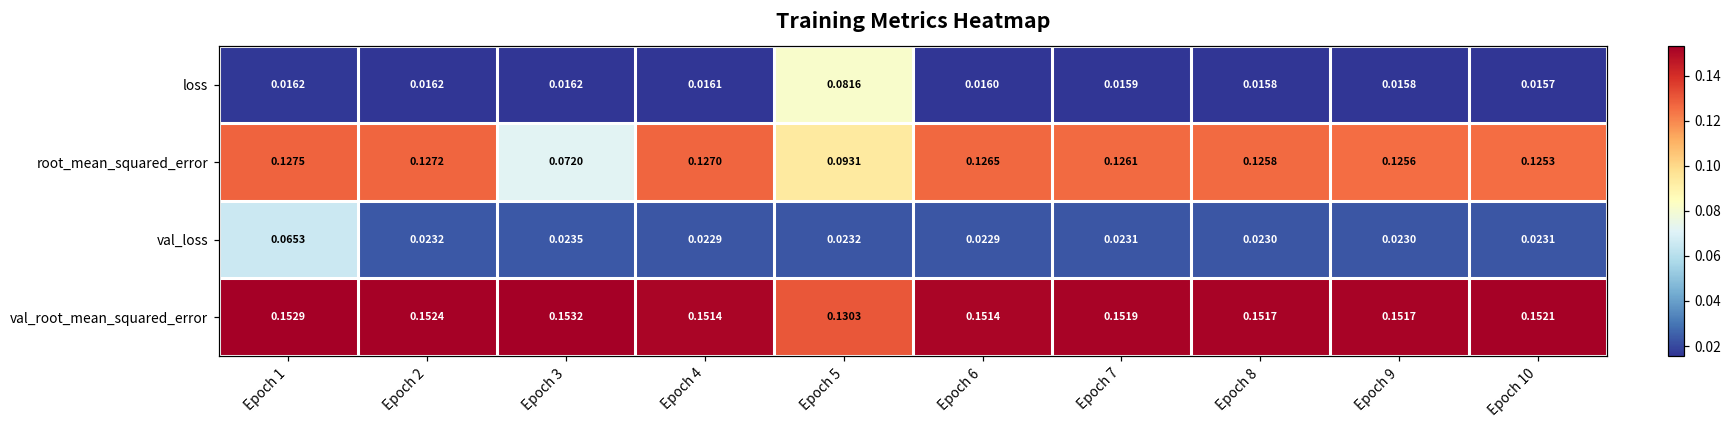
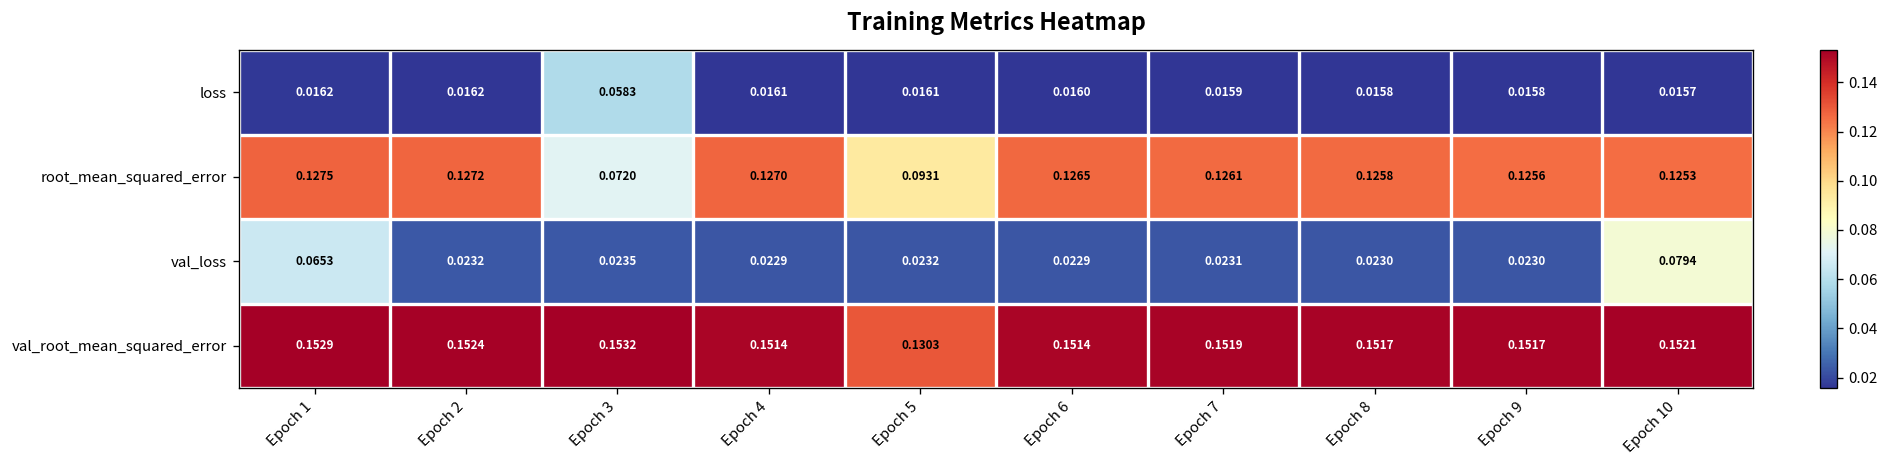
loss, Epoch 3: 0.0162 -> 0.0583
loss, Epoch 5: 0.0816 -> 0.0161
val_loss, Epoch 10: 0.0231 -> 0.0794
